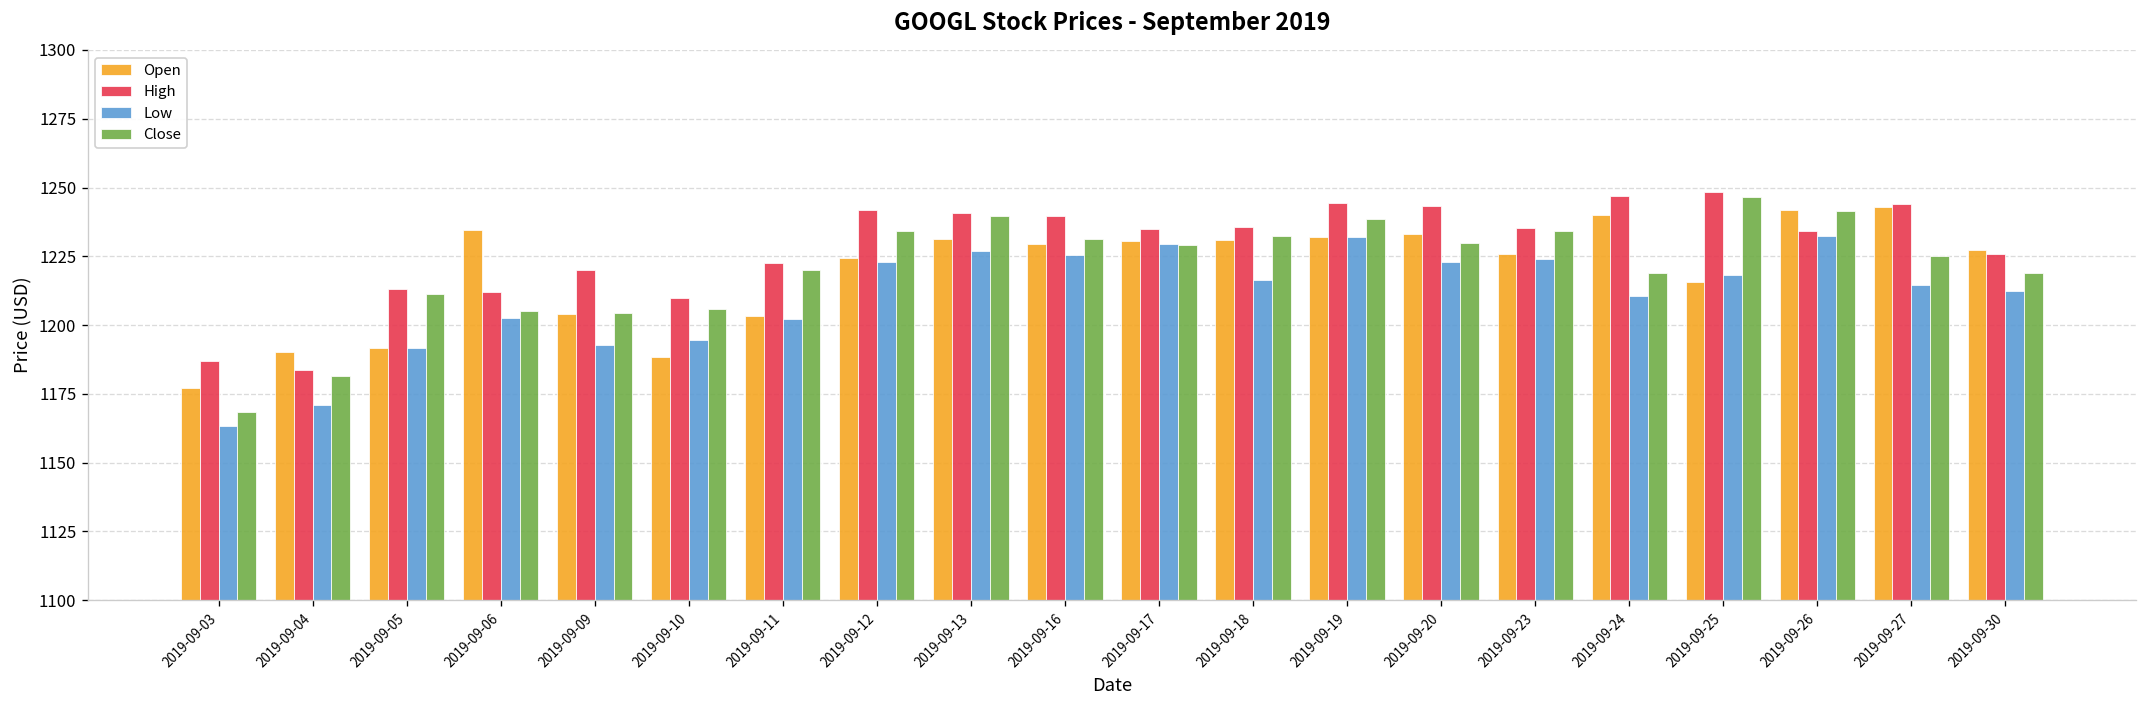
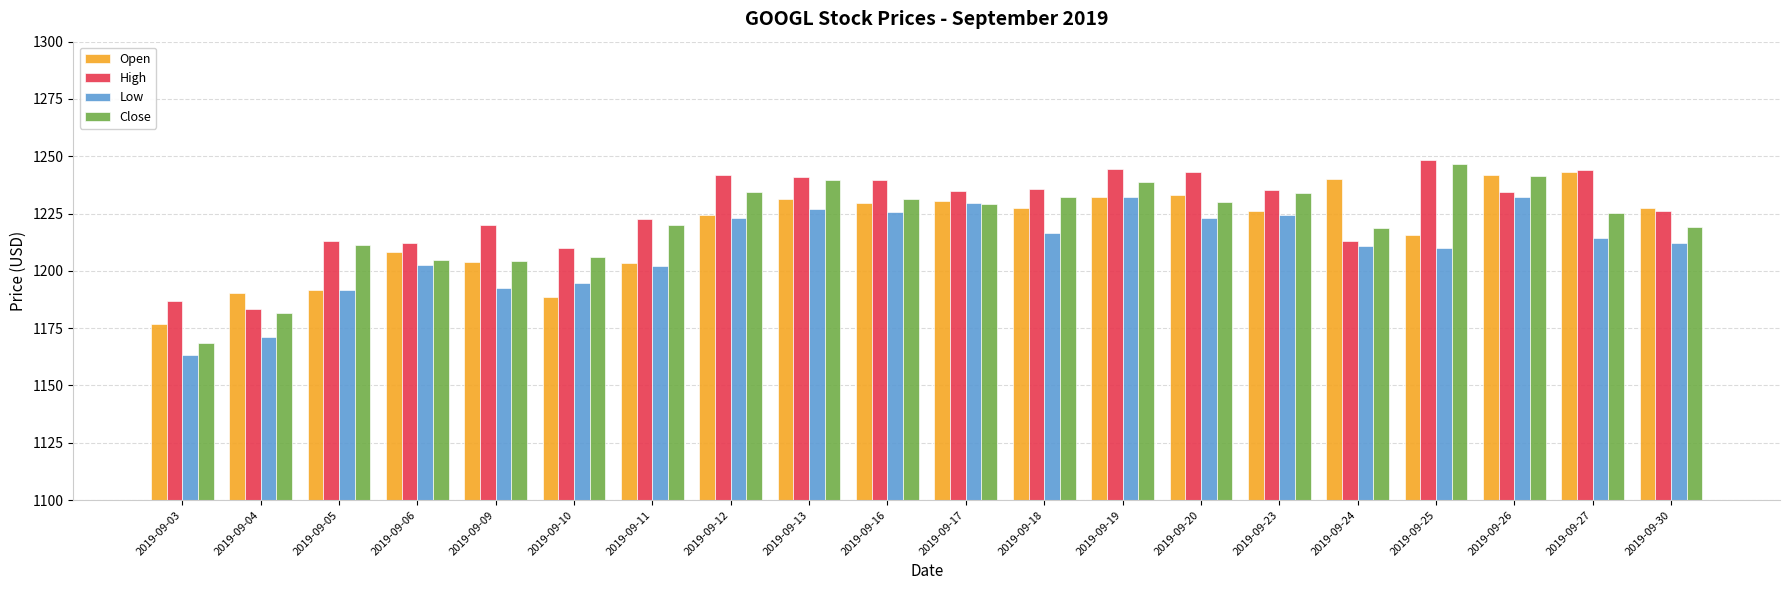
Open, 2019-09-06: 1235 -> 1208
Open, 2019-09-18: 1231 -> 1228
High, 2019-09-24: 1247 -> 1213
Low, 2019-09-25: 1218 -> 1210
